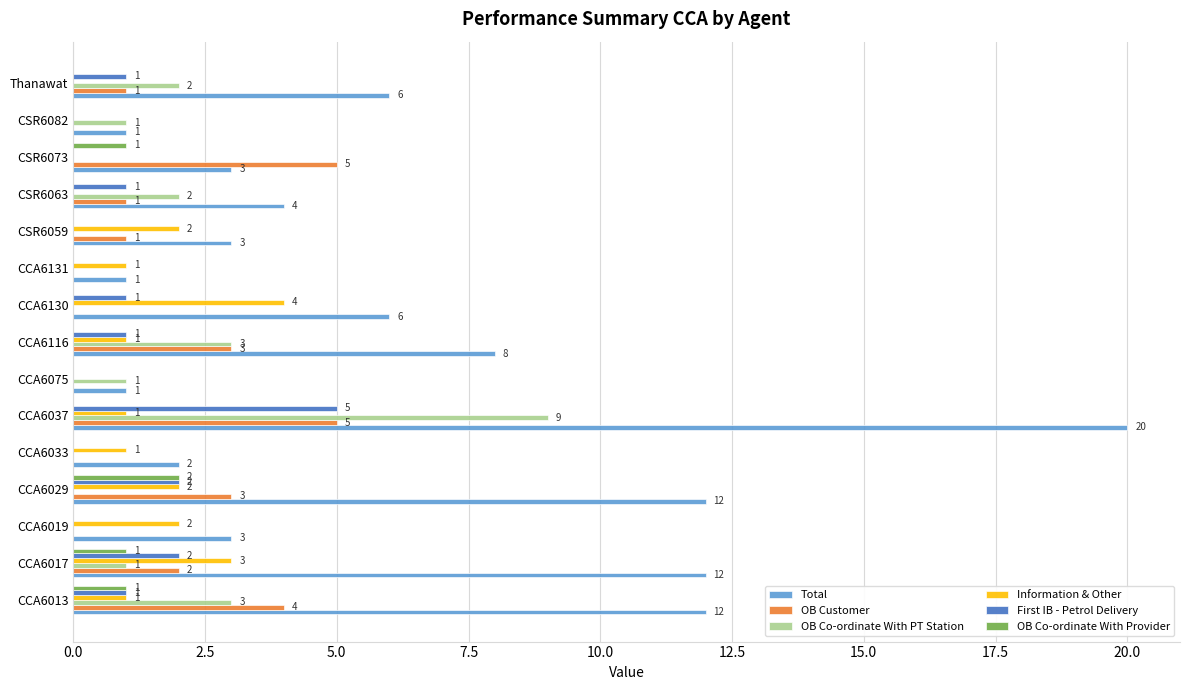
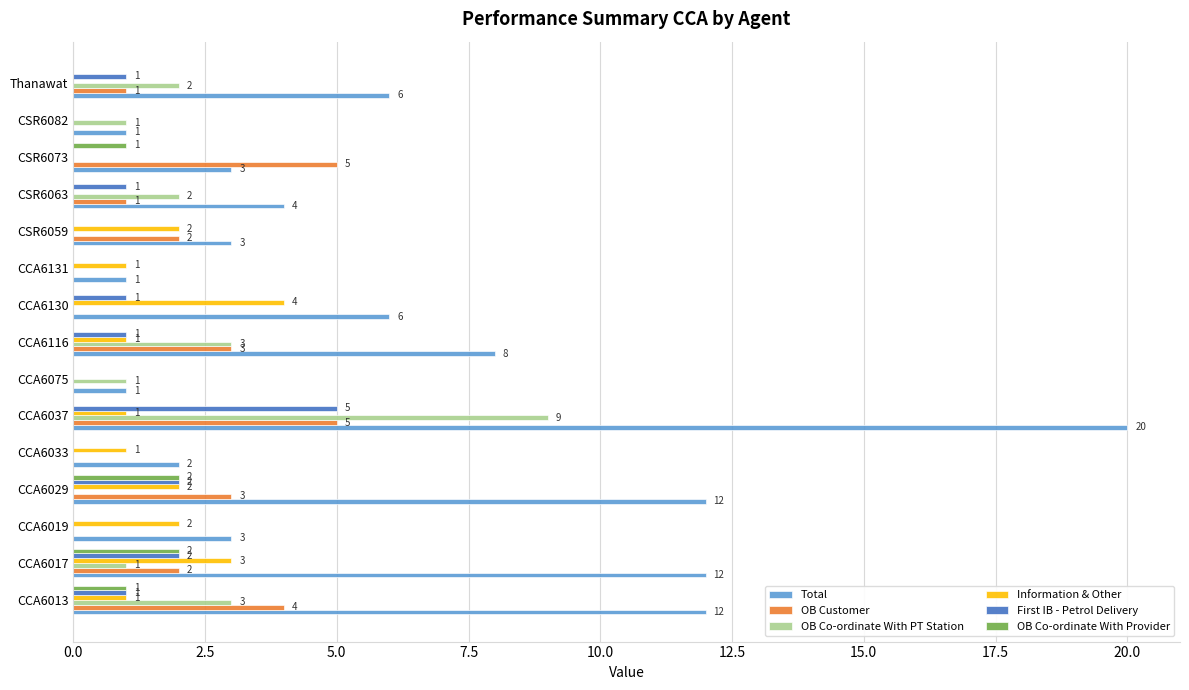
OB Customer, CSR6059: 1 -> 2
OB Co-ordinate With Provider, CCA6017: 1 -> 2
